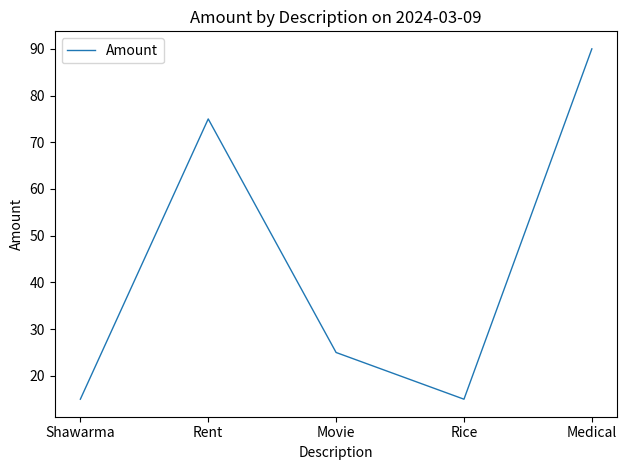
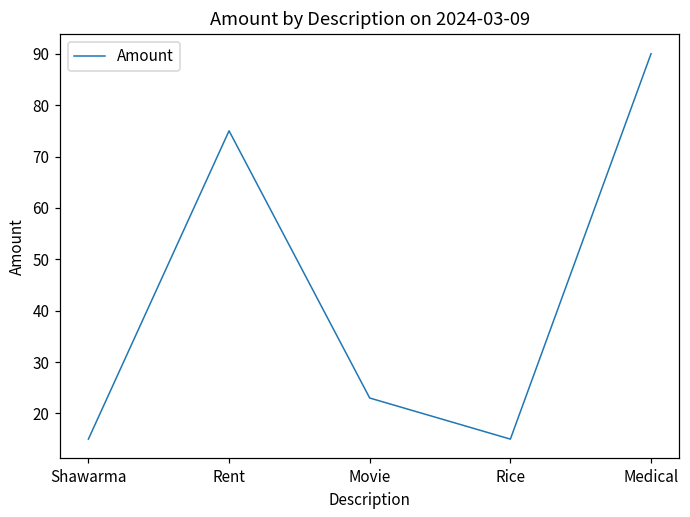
Movie: 25 -> 23
